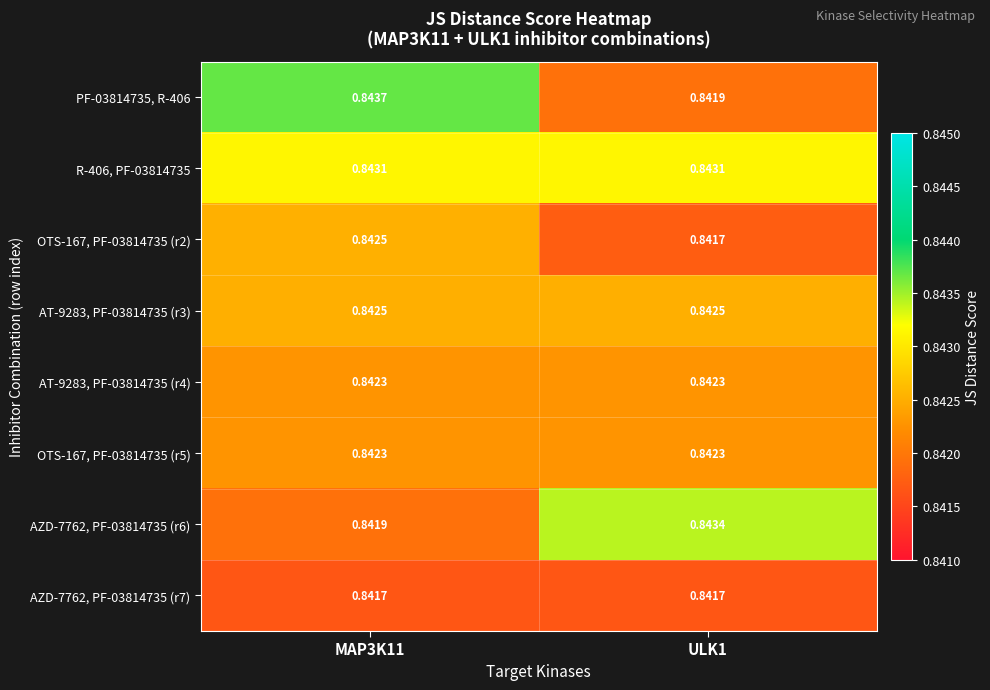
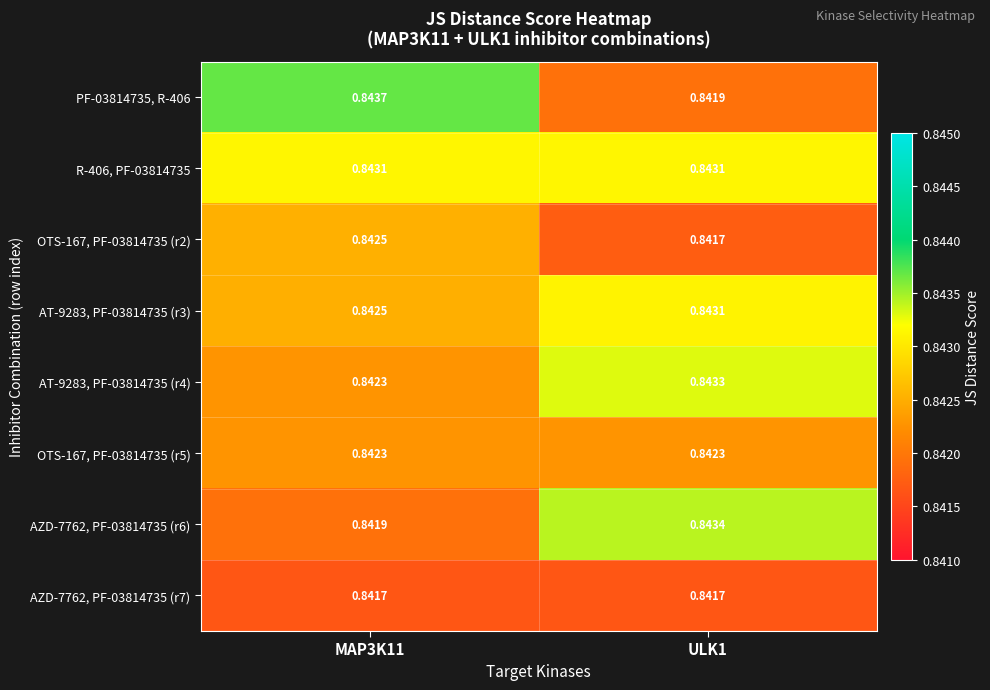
AT-9283, PF-03814735 (r3), ULK1: 0.8425 -> 0.8431
AT-9283, PF-03814735 (r4), ULK1: 0.8423 -> 0.8433
